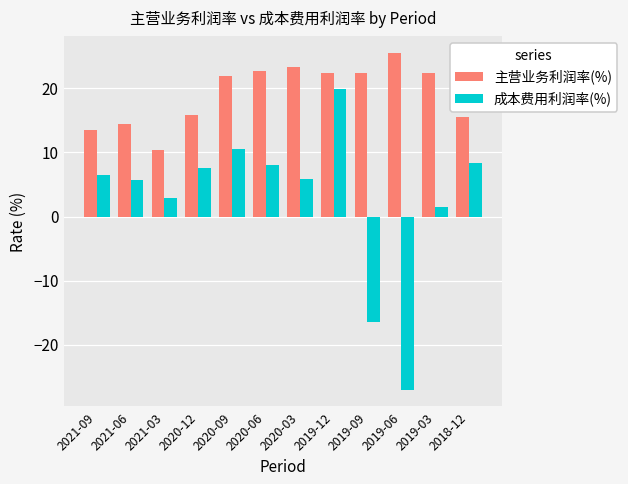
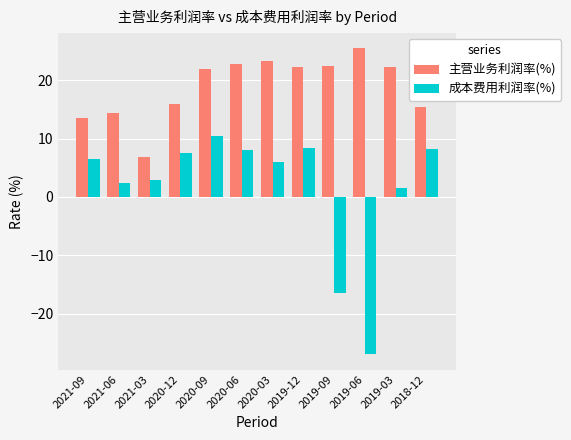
成本费用利润率(%), 2021-06: 6 -> 2
主营业务利润率(%), 2021-03: 10 -> 7
成本费用利润率(%), 2019-12: 20 -> 8
